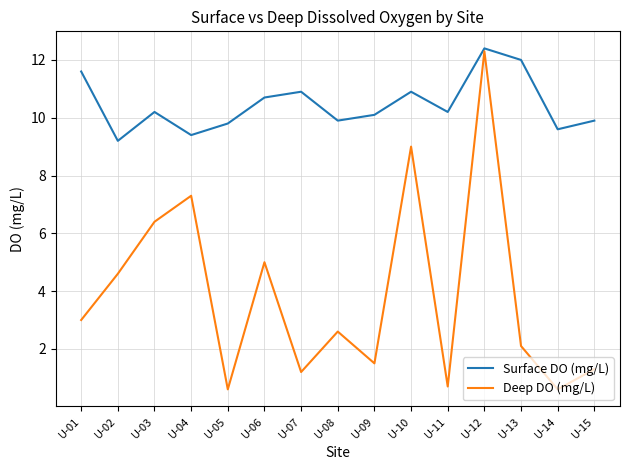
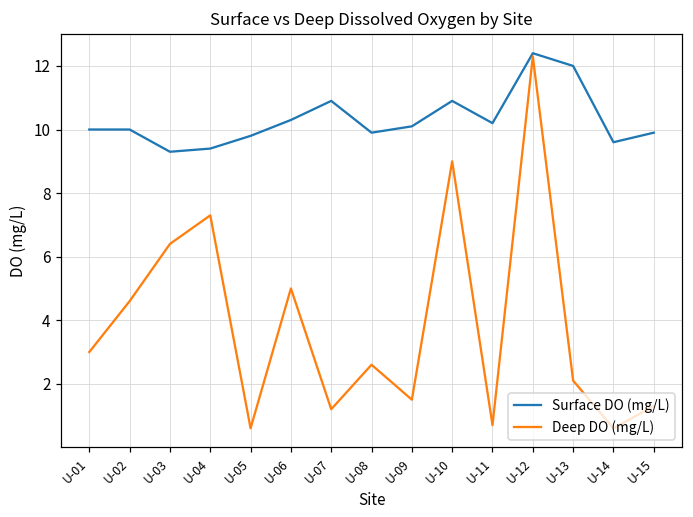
Surface DO (mg/L), U-01: 11.6 -> 10.0
Surface DO (mg/L), U-02: 9.2 -> 10.0
Surface DO (mg/L), U-03: 10.2 -> 9.3
Surface DO (mg/L), U-06: 10.7 -> 10.3
